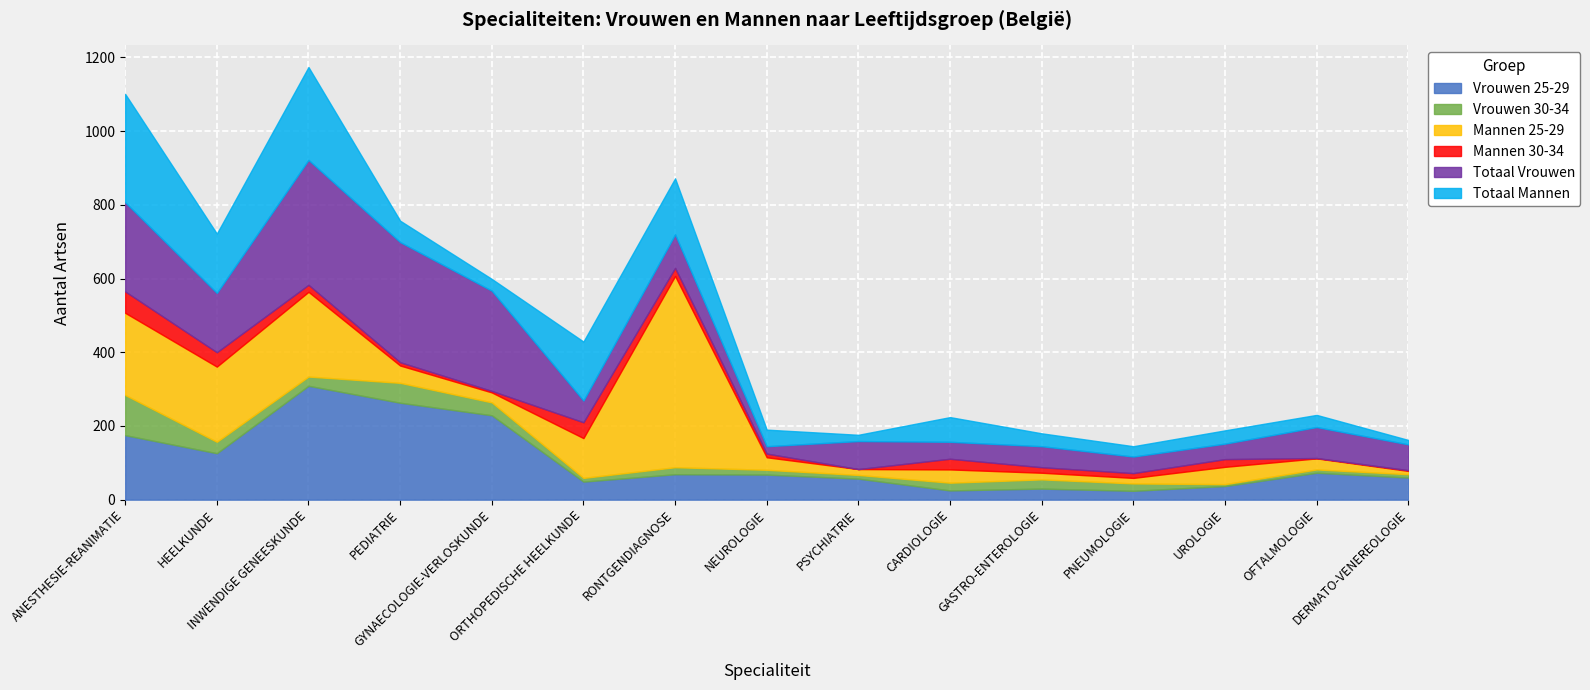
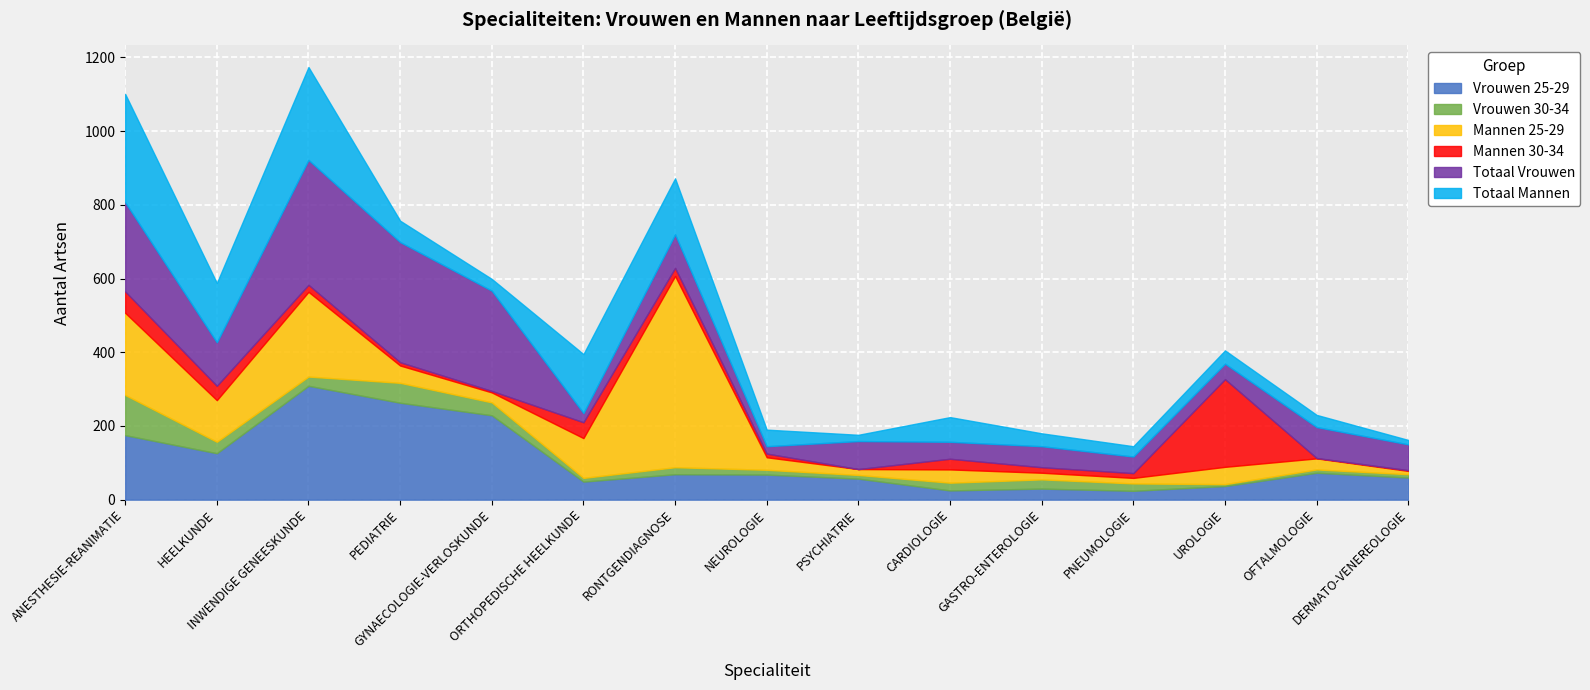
Mannen 25-29, HEELKUNDE: 200 -> 110
Totaal Vrouwen, HEELKUNDE: 160 -> 120
Totaal Vrouwen, ORTHOPEDISCHE HEELKUNDE: 60 -> 30
Mannen 30-34, UROLOGIE: 20 -> 240
